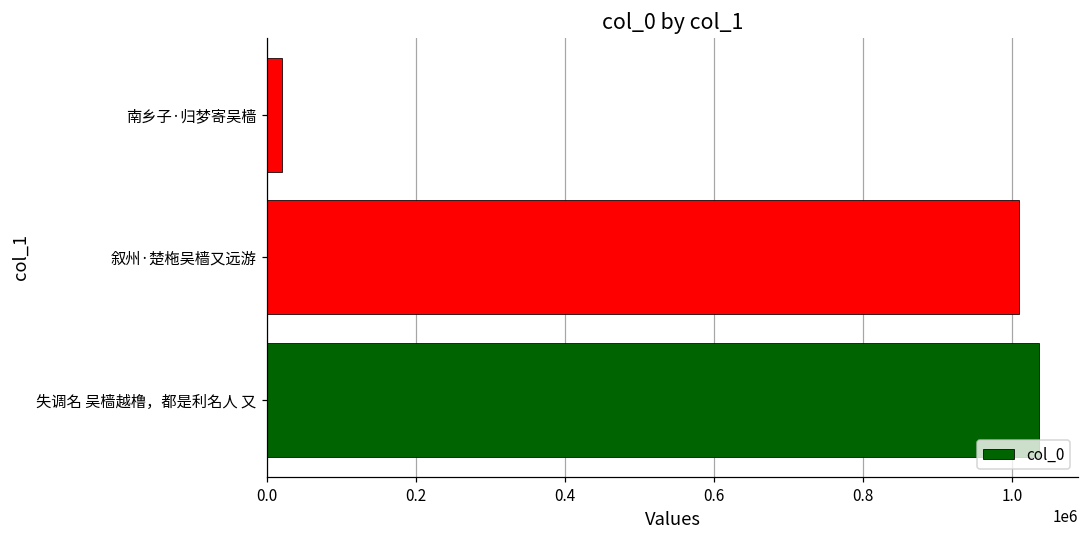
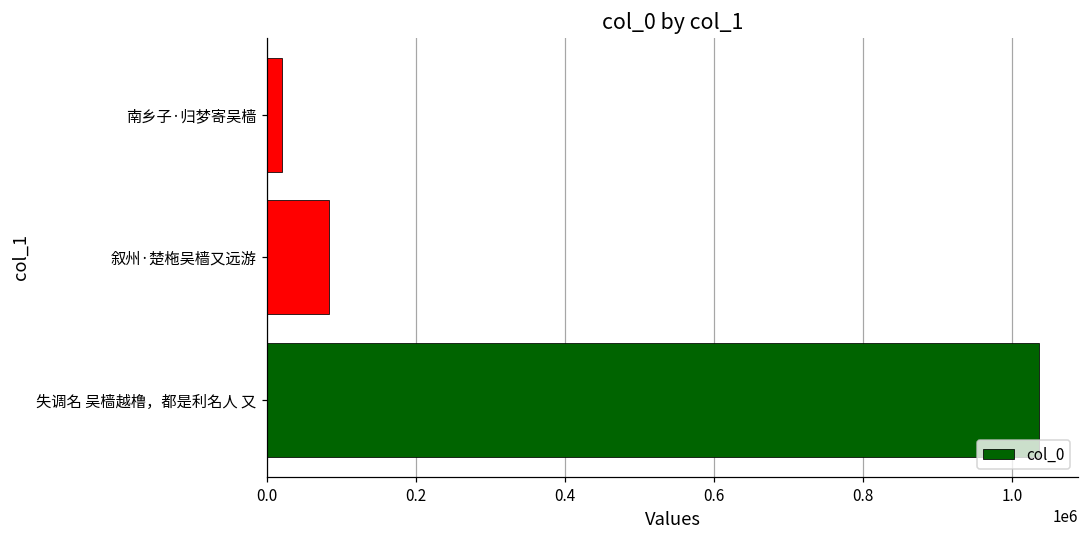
叙州·楚柂吴樯又远游: 1010000 -> 80000
